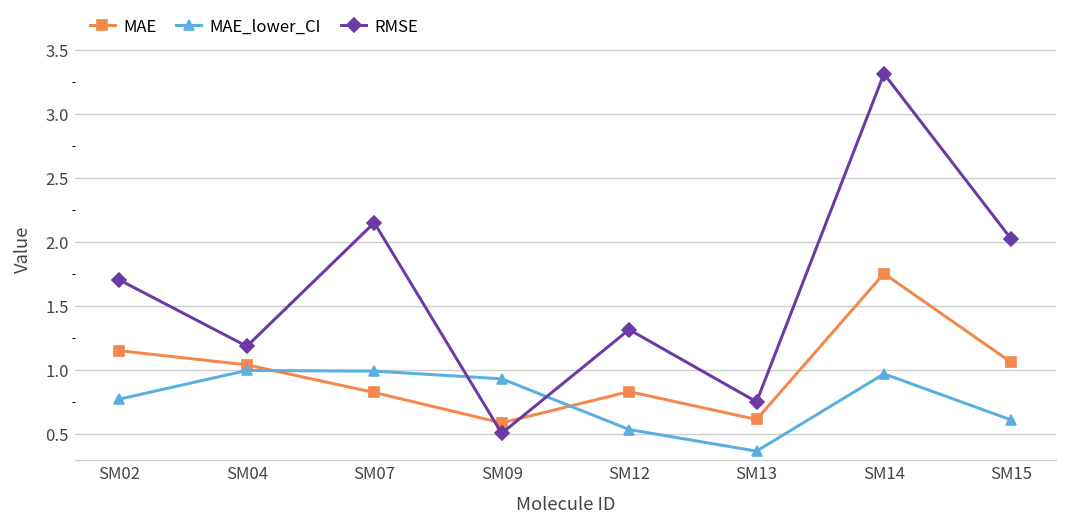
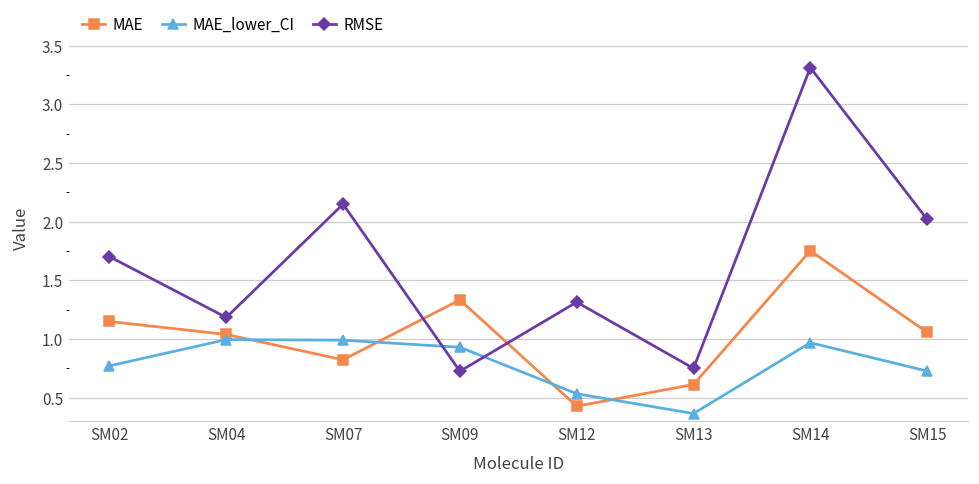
MAE, SM09: 0.59 -> 1.33
RMSE, SM09: 0.51 -> 0.73
MAE, SM12: 0.83 -> 0.43
MAE_lower_CI, SM15: 0.61 -> 0.73
